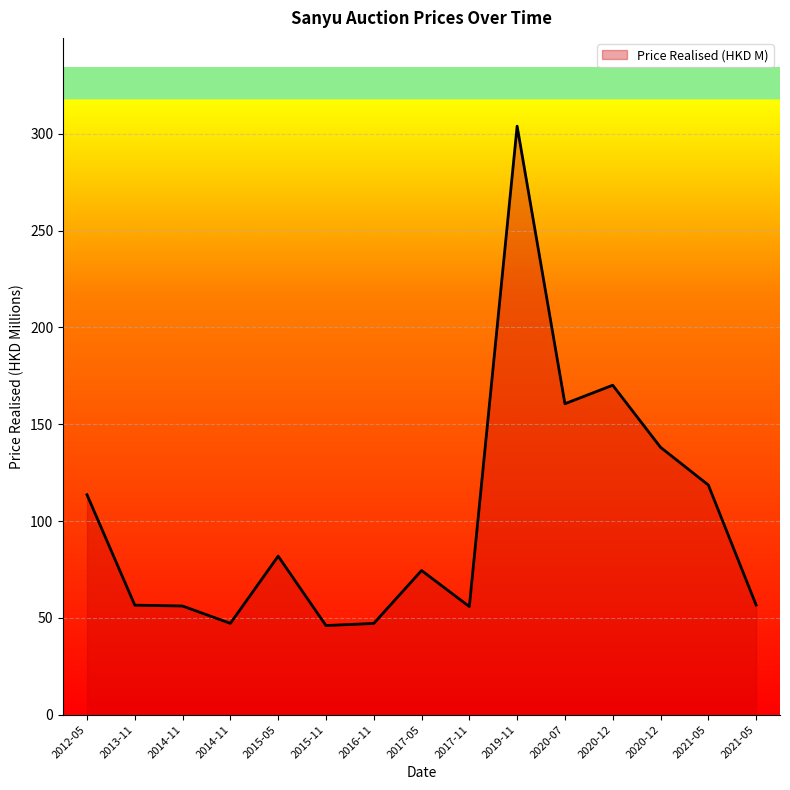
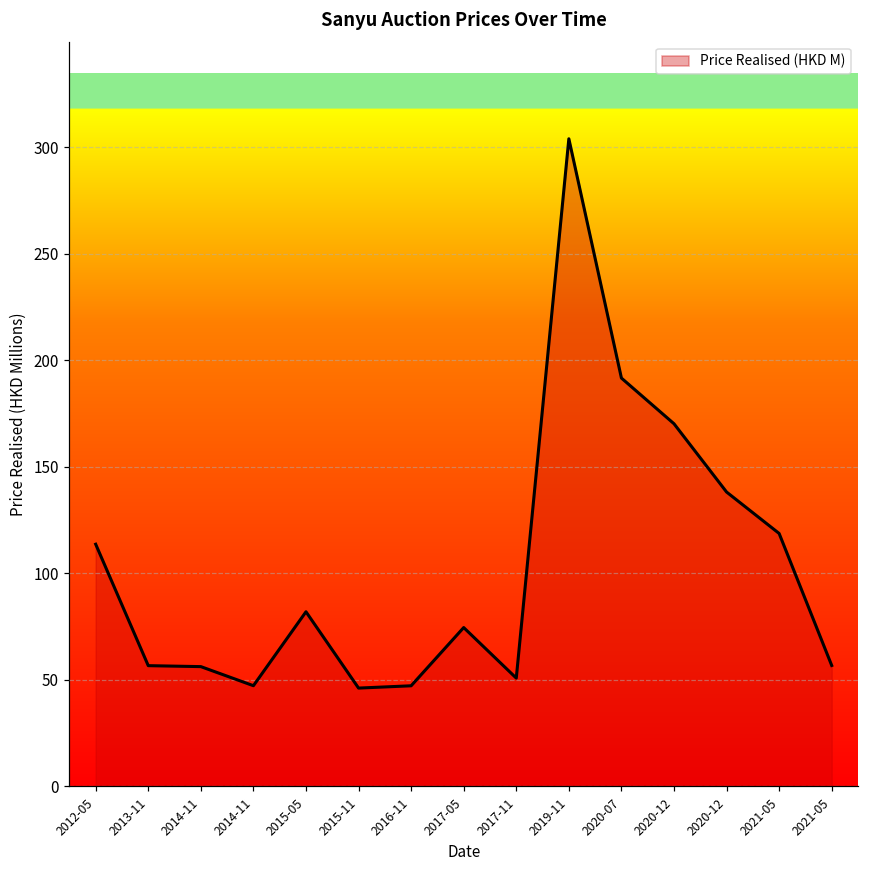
2017-11: 56 -> 51
2020-07: 161 -> 192
